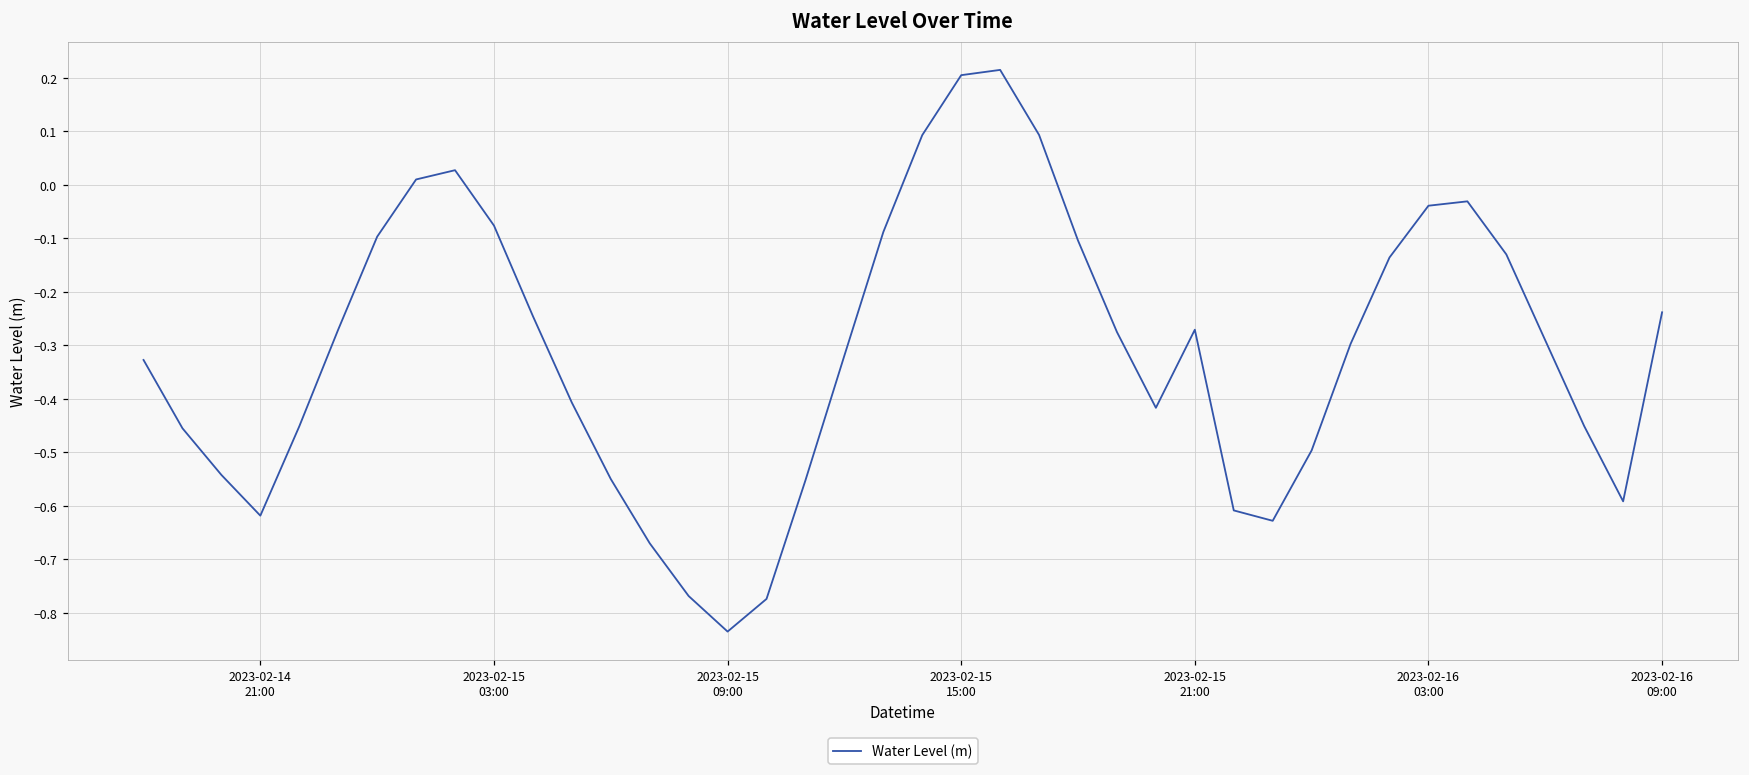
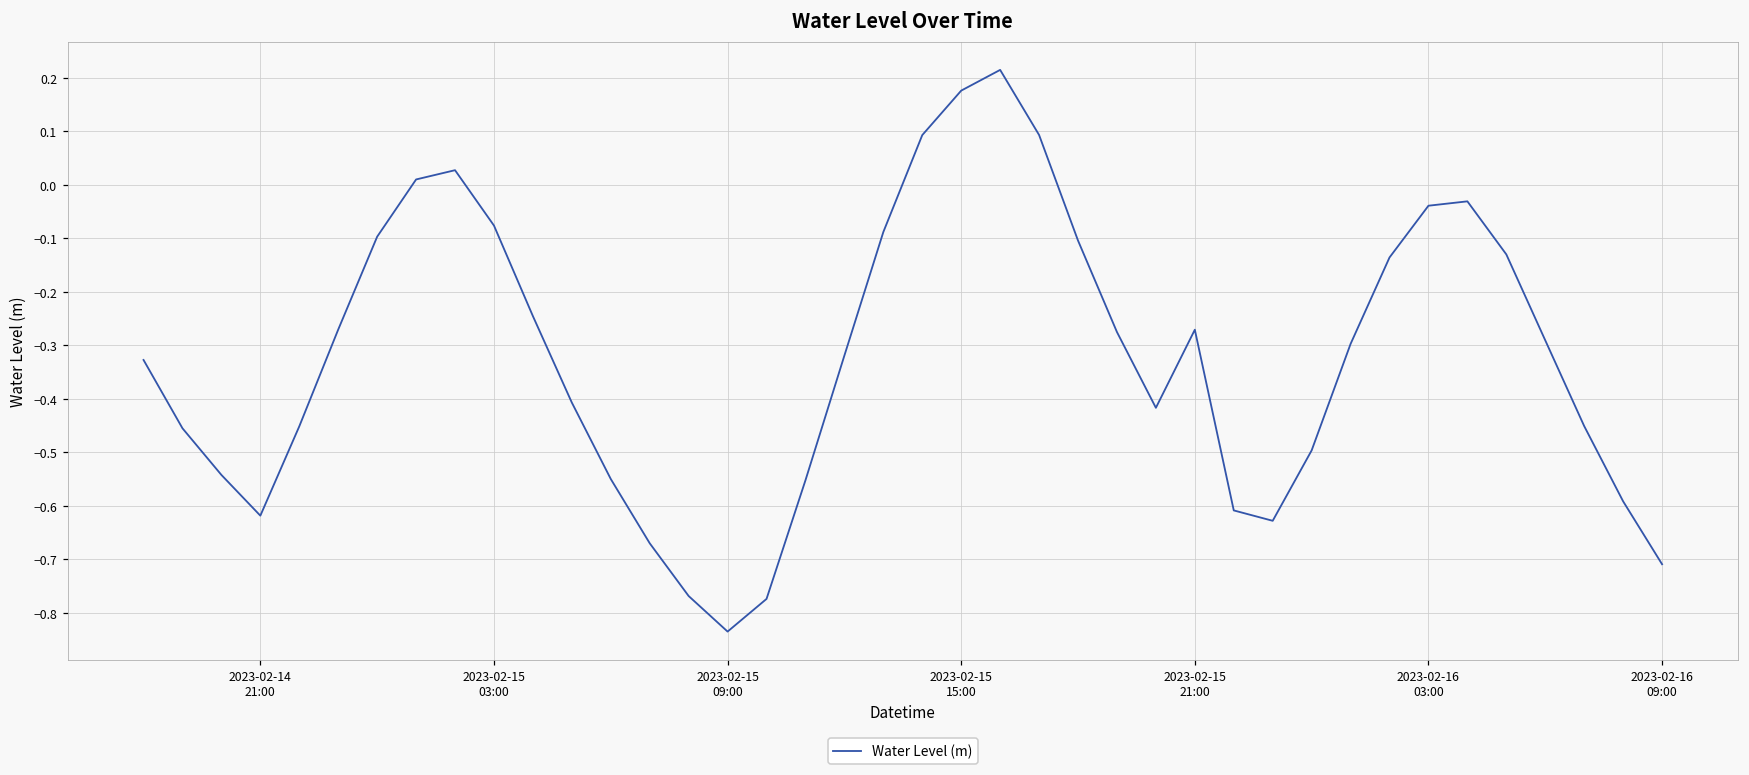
2023-02-15 15:00: 0.21 -> 0.18
2023-02-16 09:00: -0.24 -> -0.71
